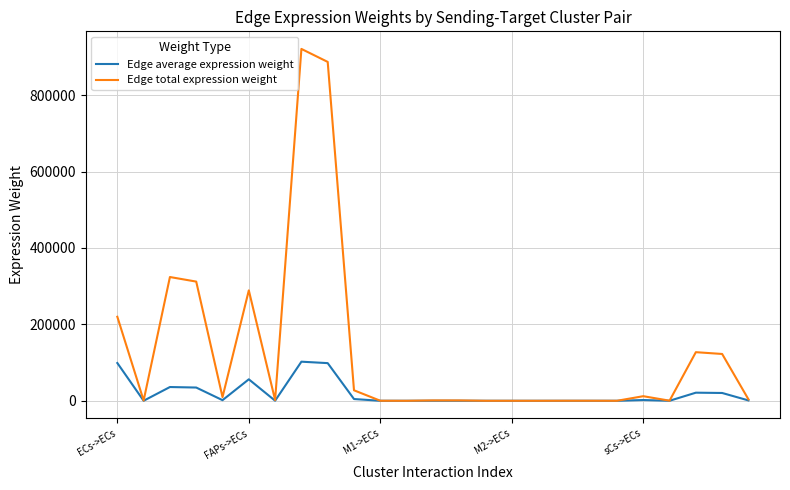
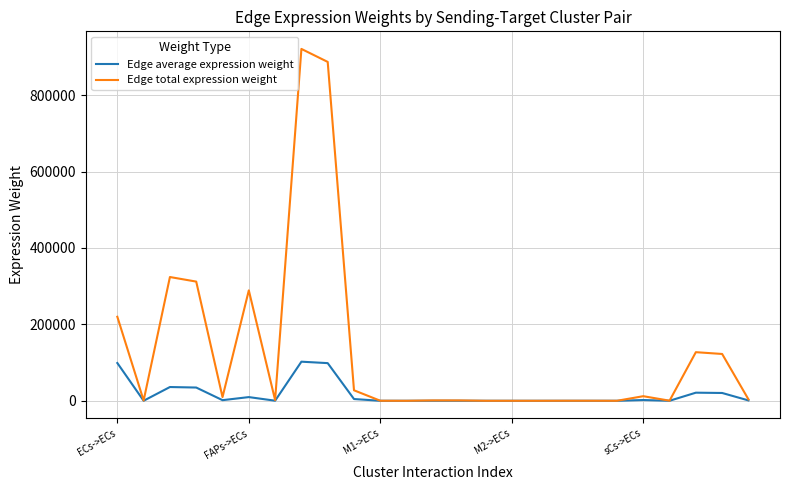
Edge average expression weight, FAPs->ECs: 60000 -> 10000
